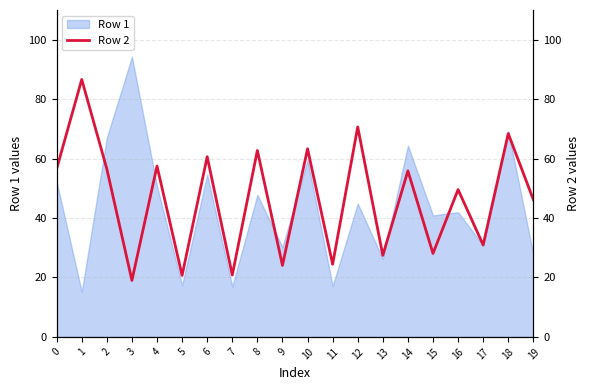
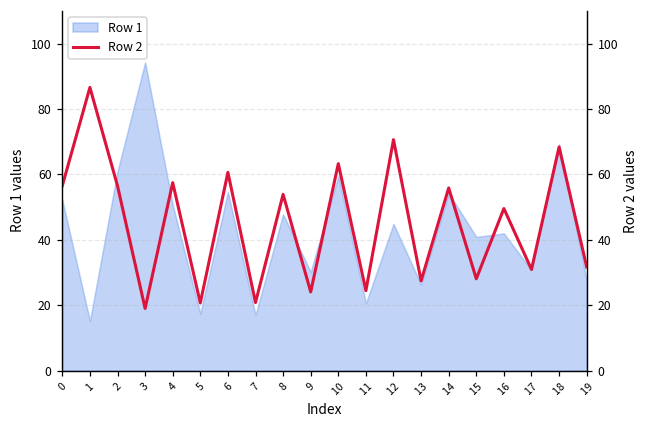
Row 1, 2: 67 -> 61
Row 1, 11: 17 -> 21
Row 1, 14: 64 -> 54
Row 2, 8: 63 -> 54
Row 2, 19: 46 -> 32
